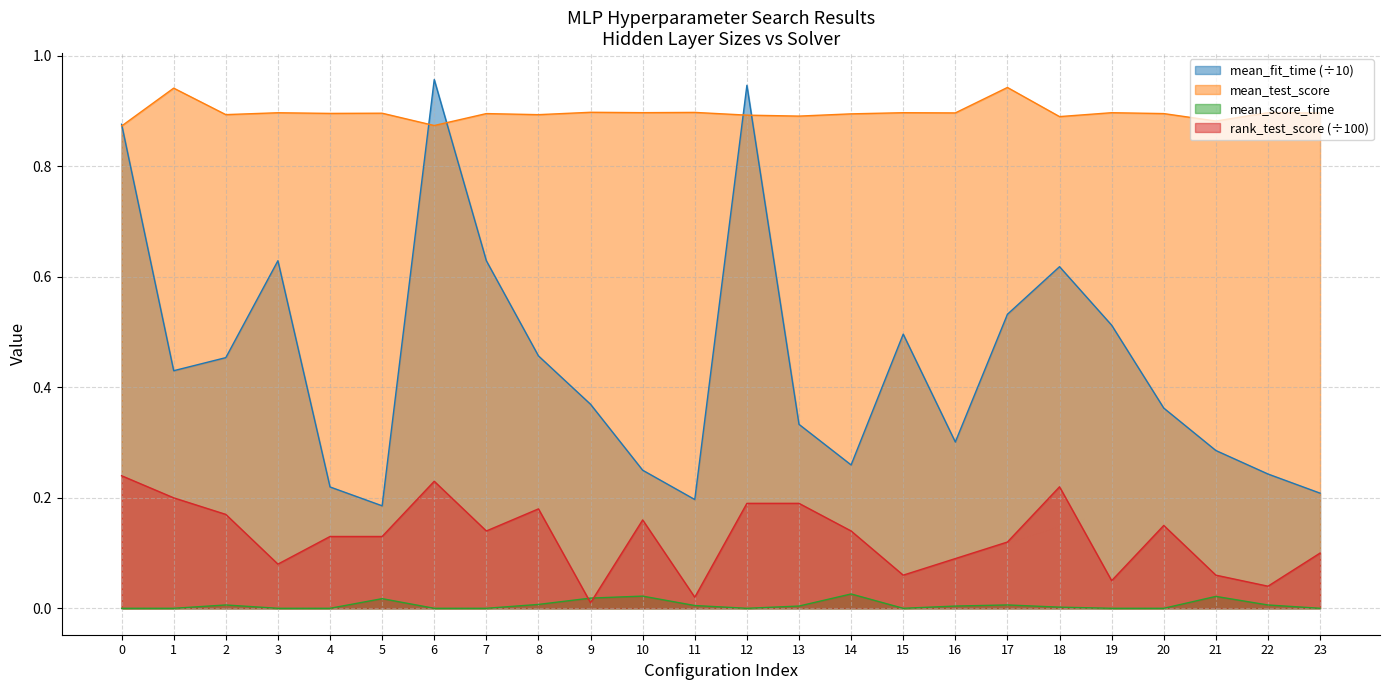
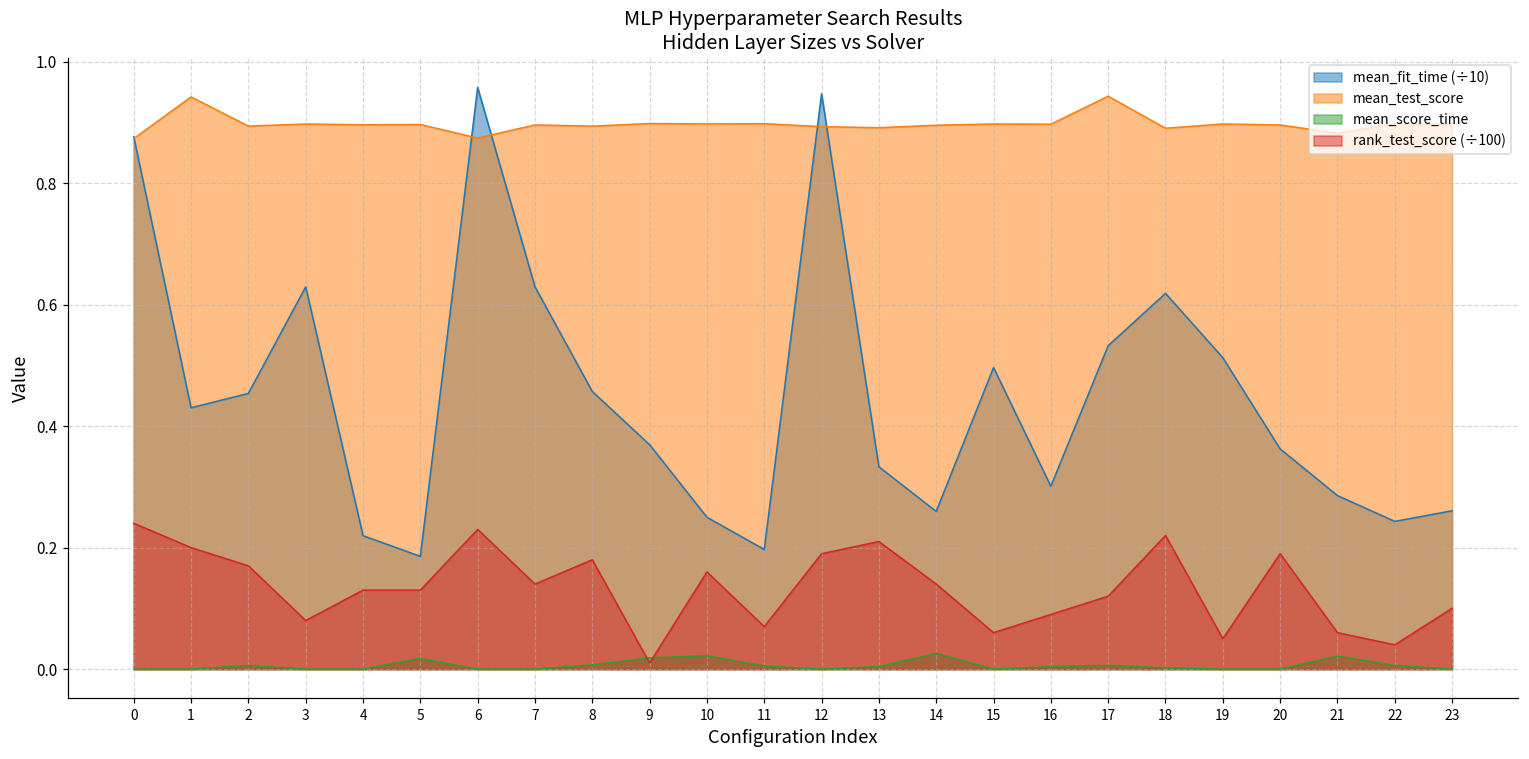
rank_test_score (÷100), 11: 0.02 -> 0.07
rank_test_score (÷100), 13: 0.19 -> 0.21
rank_test_score (÷100), 20: 0.15 -> 0.19
mean_fit_time (÷10), 23: 0.21 -> 0.26
